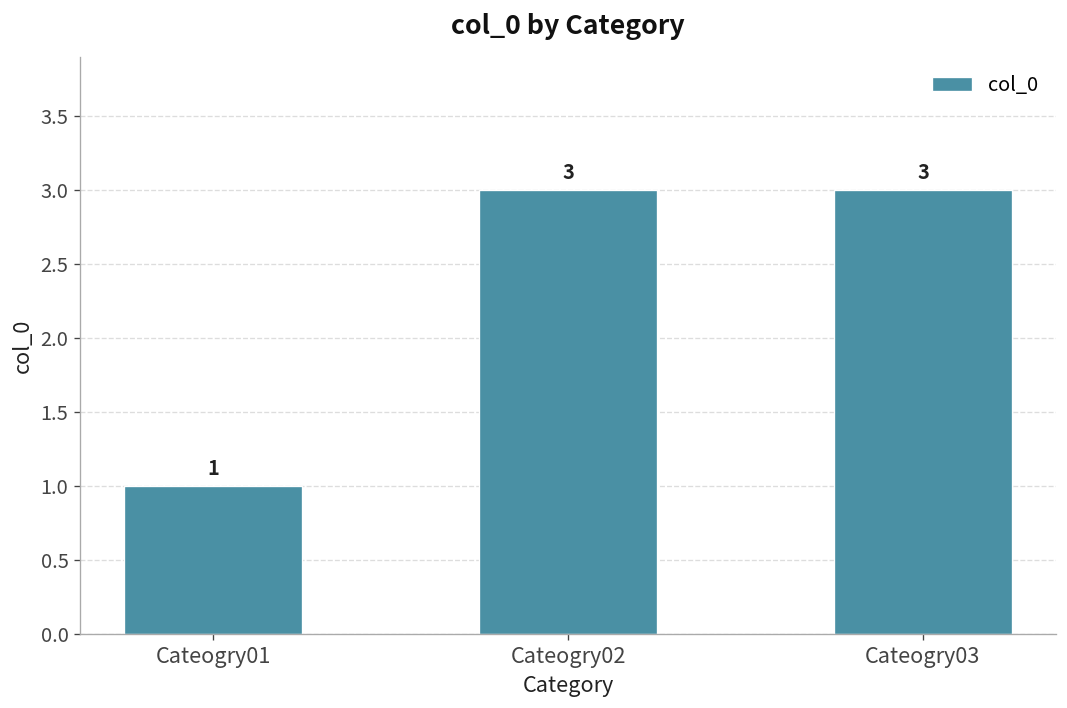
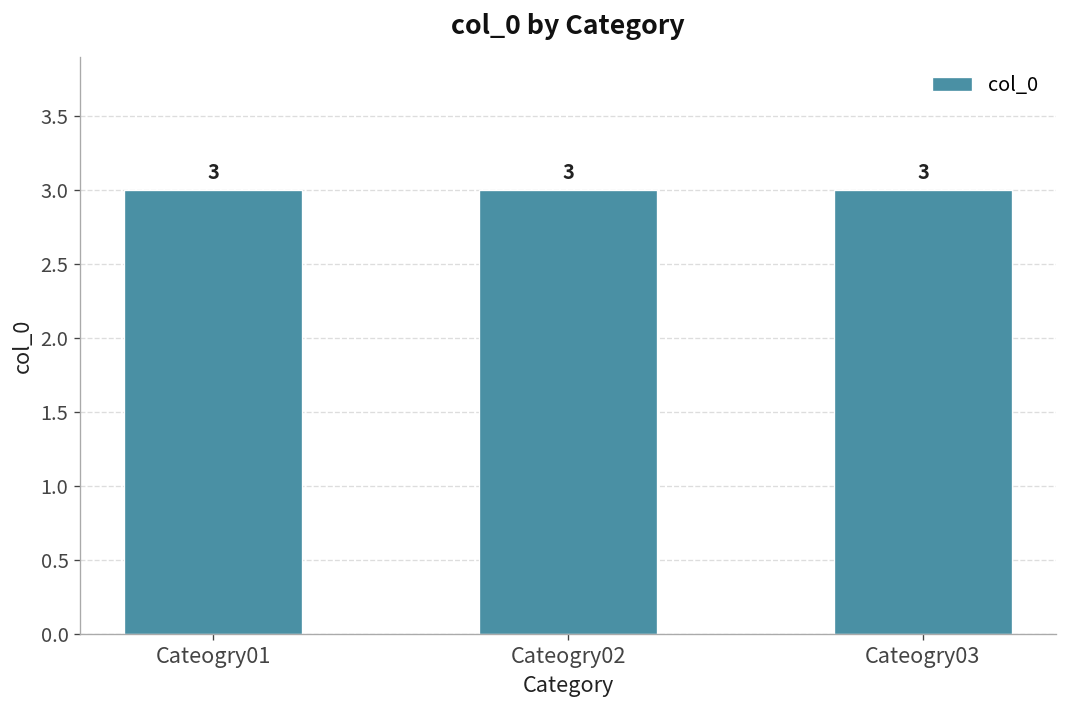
Cateogry01: 1 -> 3
